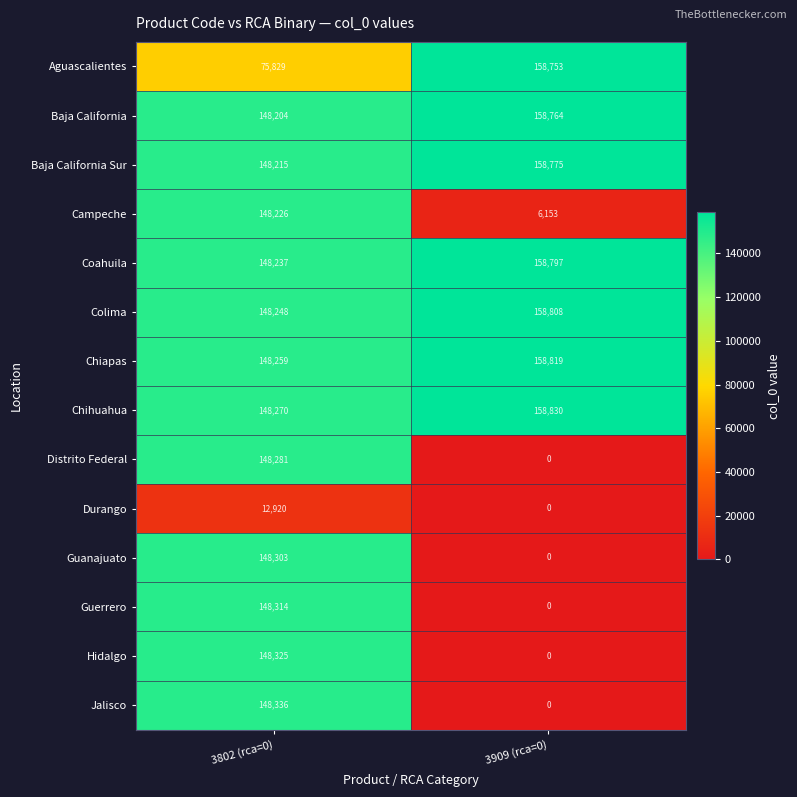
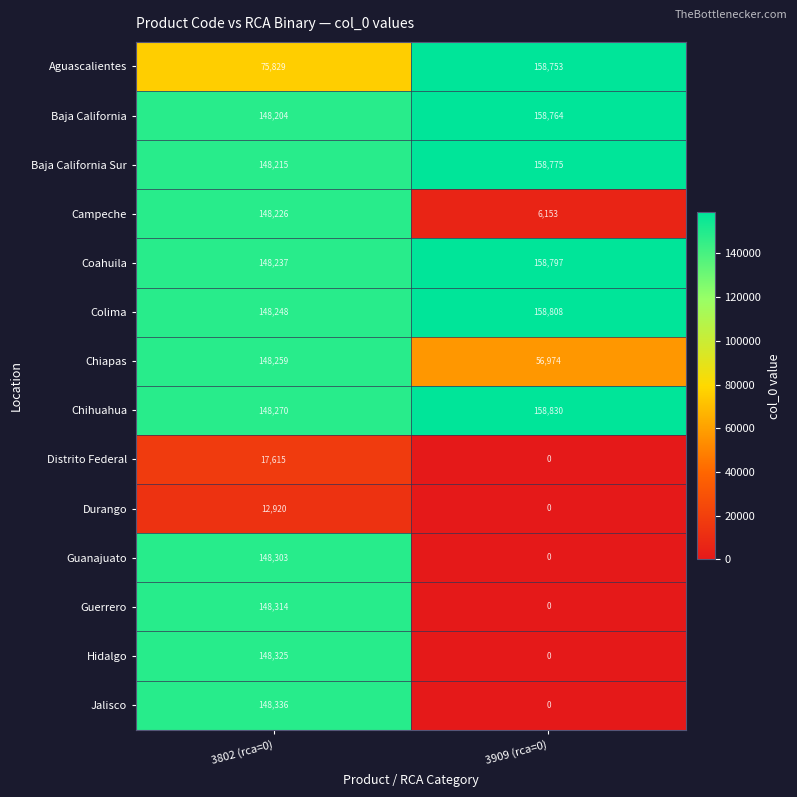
Chiapas, 3909 (rca=0): 158,819 -> 56,974
Distrito Federal, 3802 (rca=0): 148,281 -> 17,615
